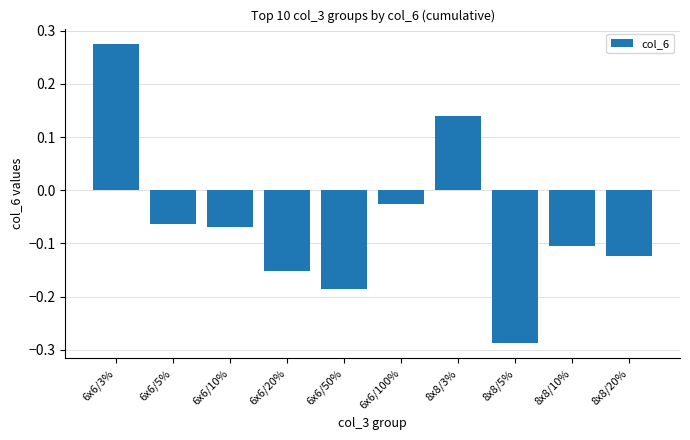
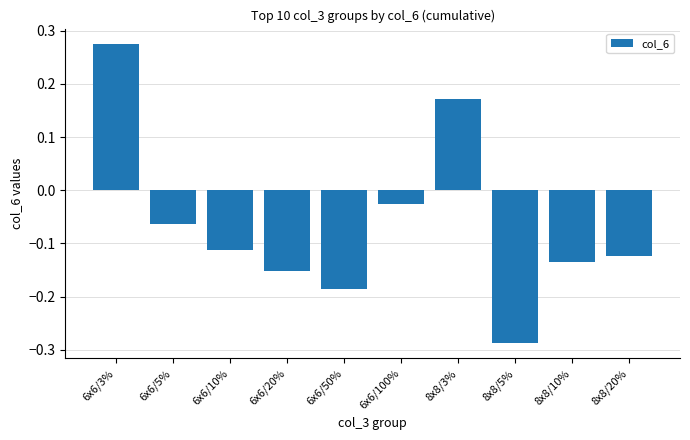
6x6/10%: -0.07 -> -0.11
8x8/3%: 0.14 -> 0.17
8x8/10%: -0.11 -> -0.14
